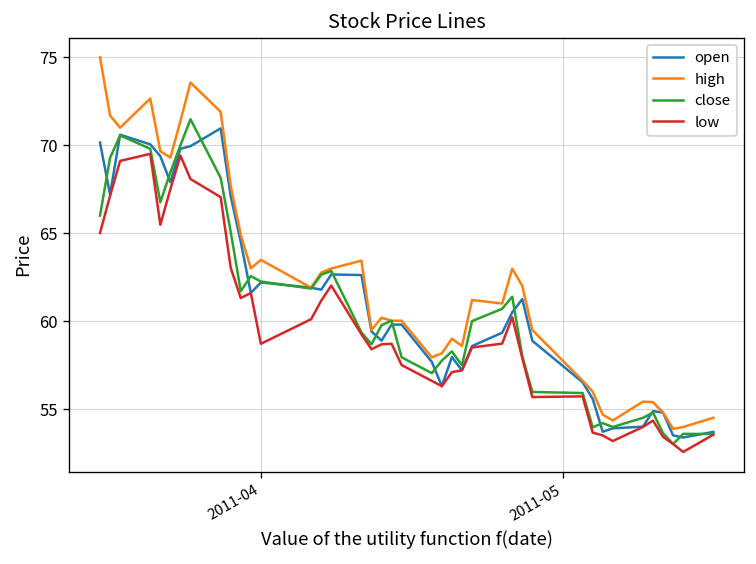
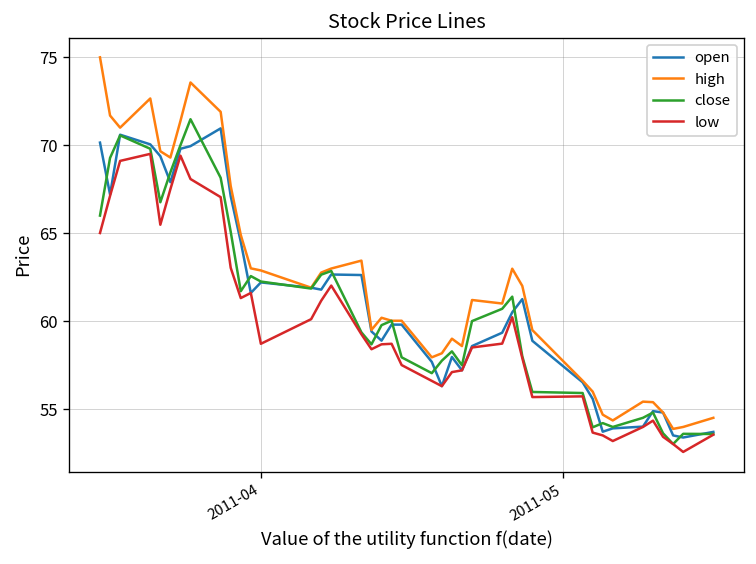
high, 2011-04: 63.5 -> 62.9
